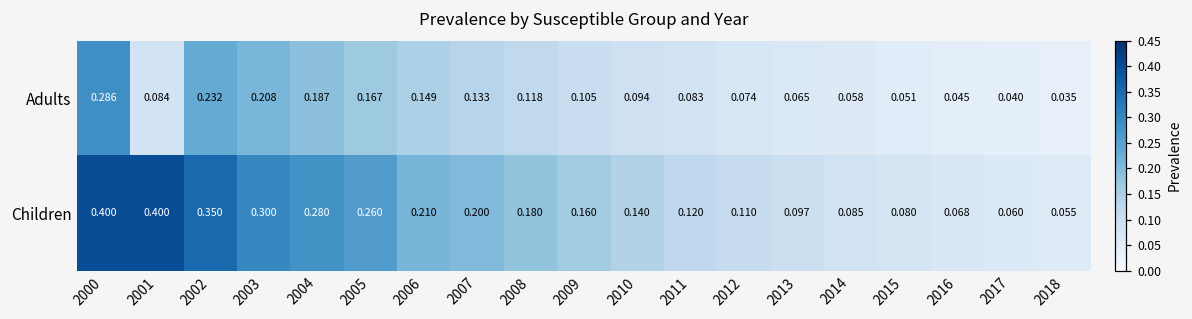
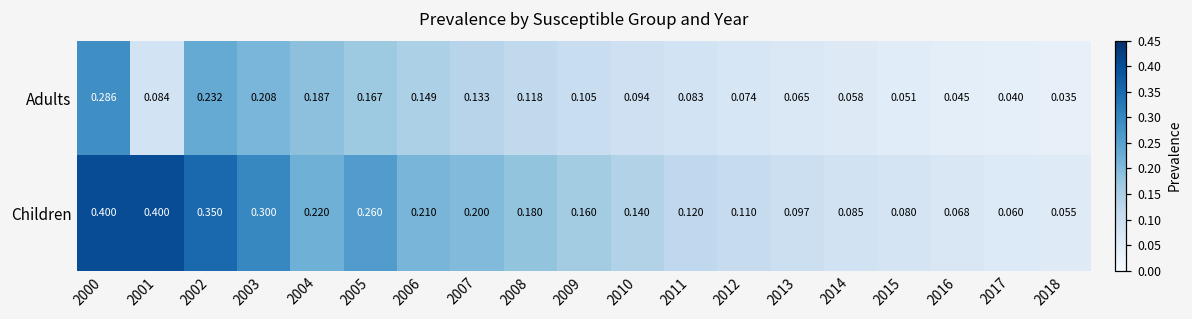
Children, 2004: 0.280 -> 0.220
